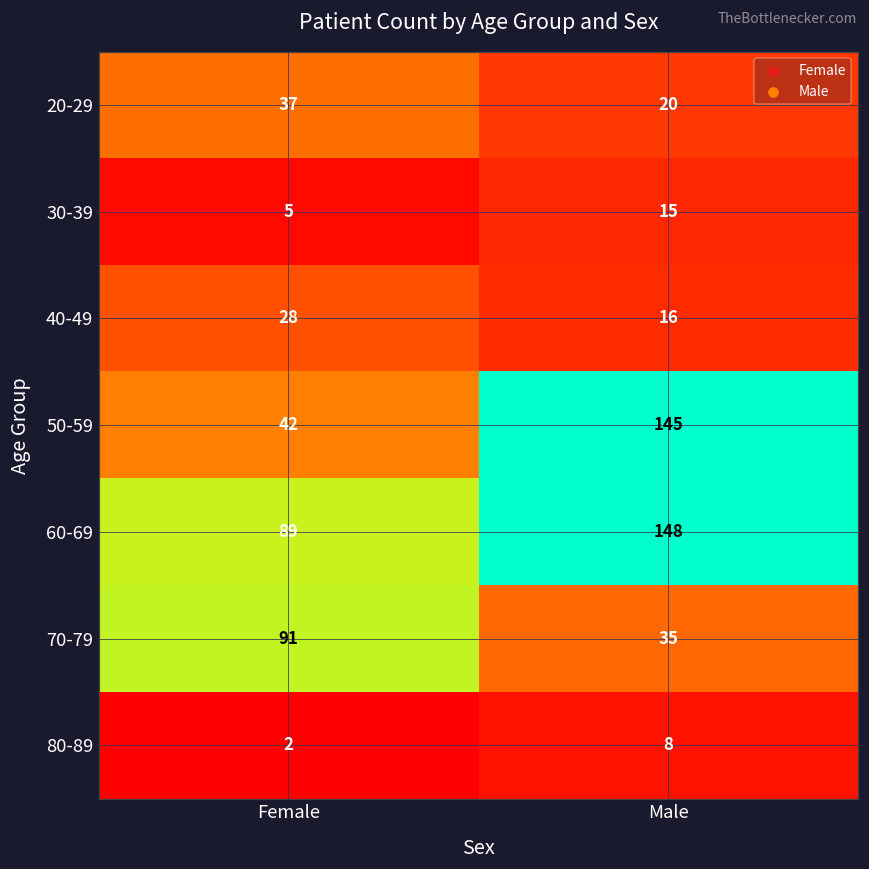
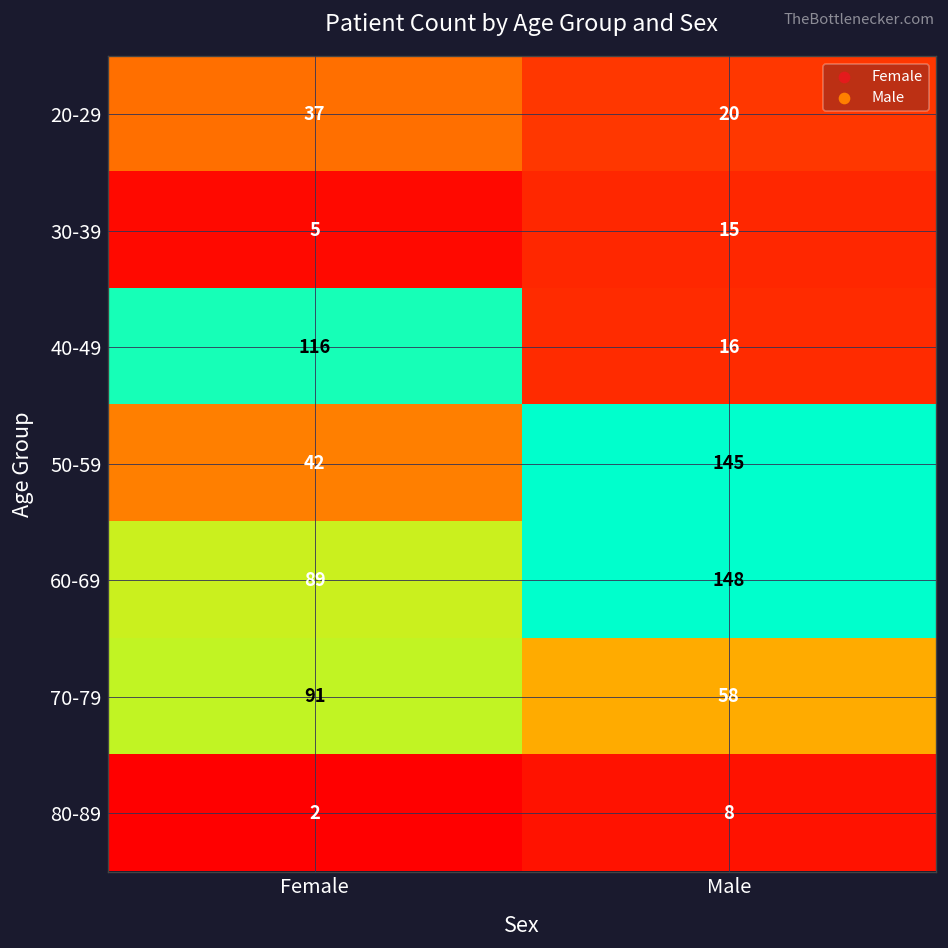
40-49, Female: 28 -> 116
70-79, Male: 35 -> 58
